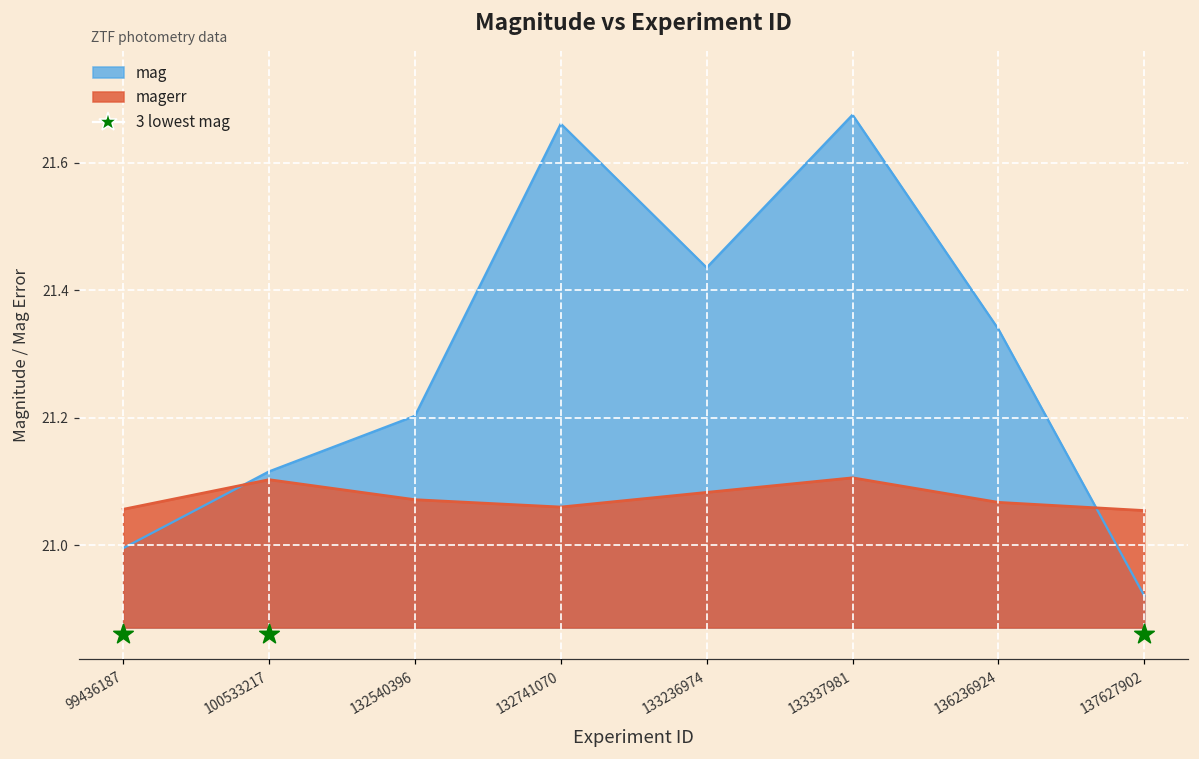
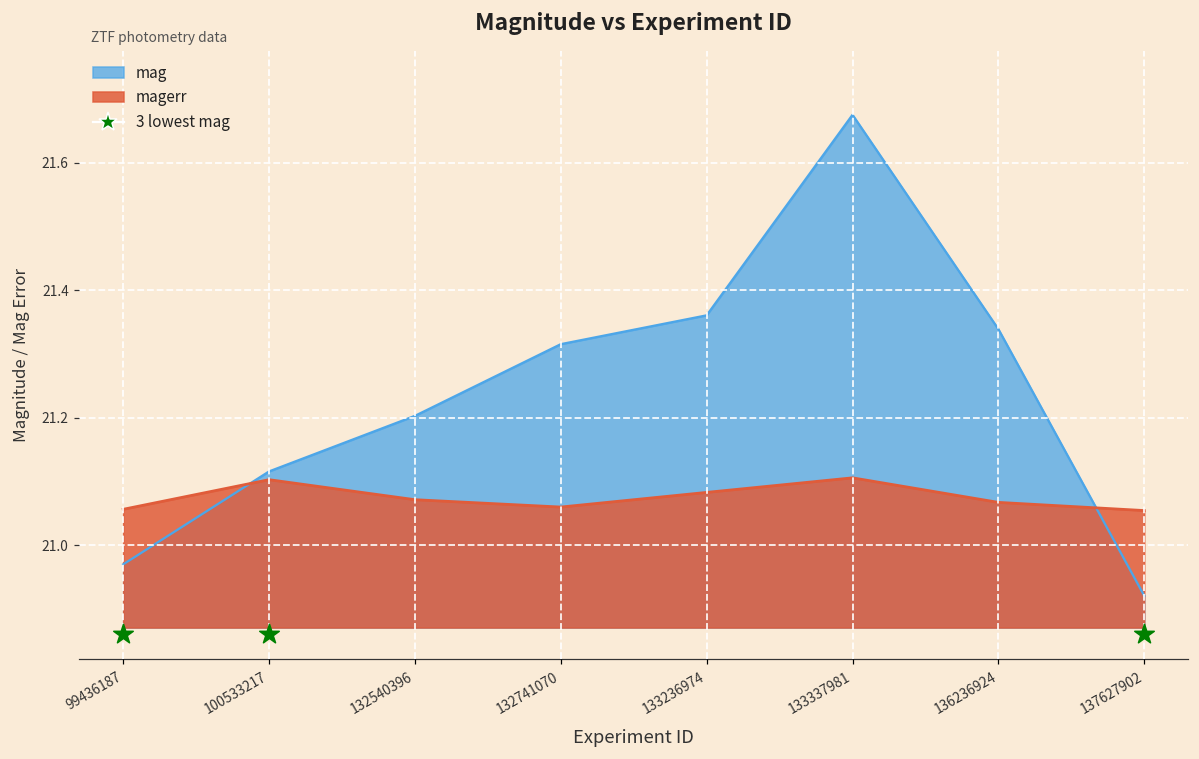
mag, 99436187: 21.00 -> 20.97
mag, 132741070: 21.66 -> 21.32
mag, 133236974: 21.44 -> 21.36
